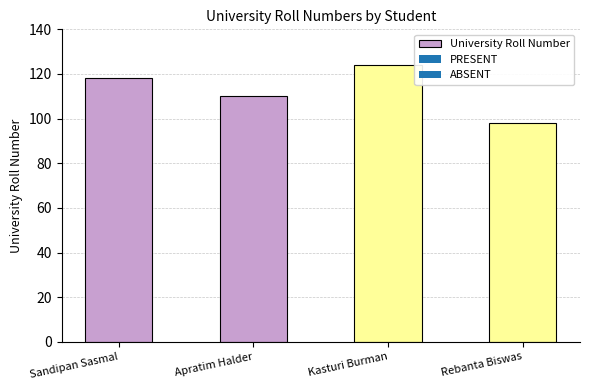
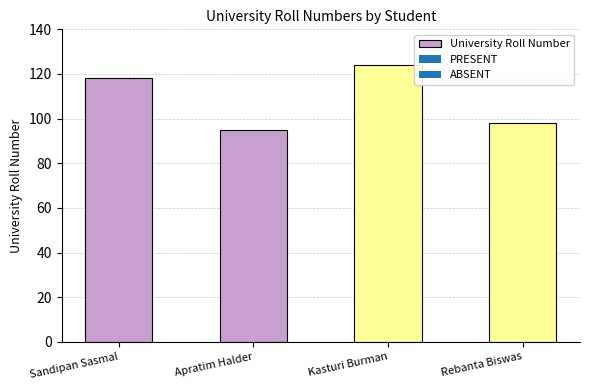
Apratim Halder: 110 -> 95
